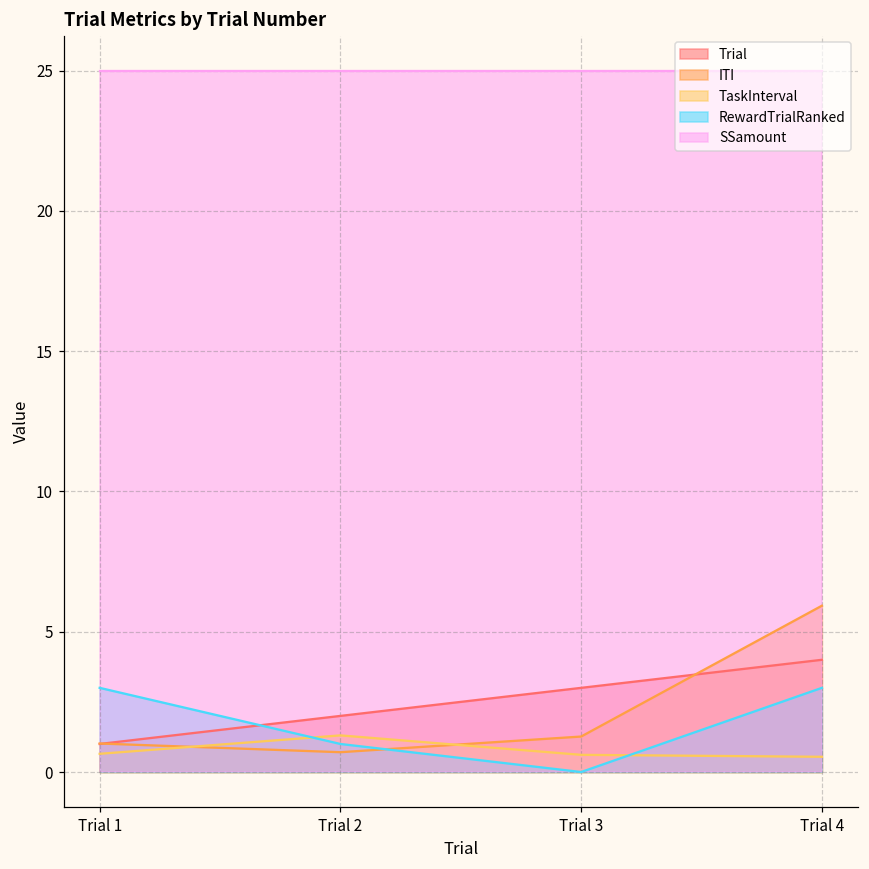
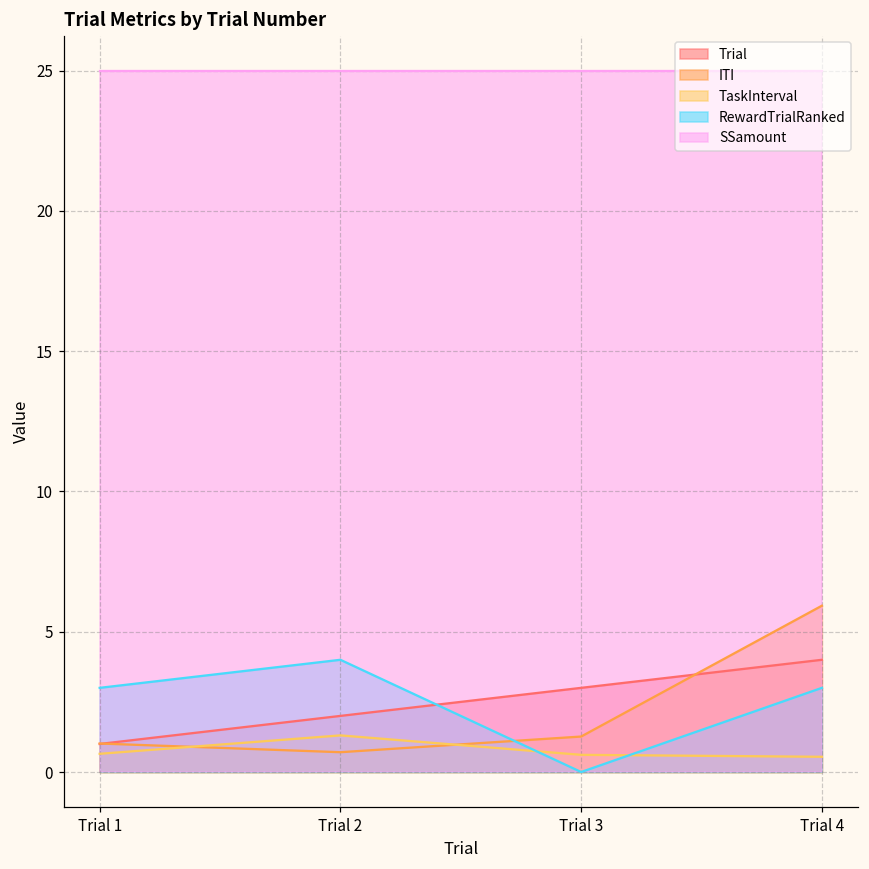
RewardTrialRanked, Trial 2: 1 -> 4
